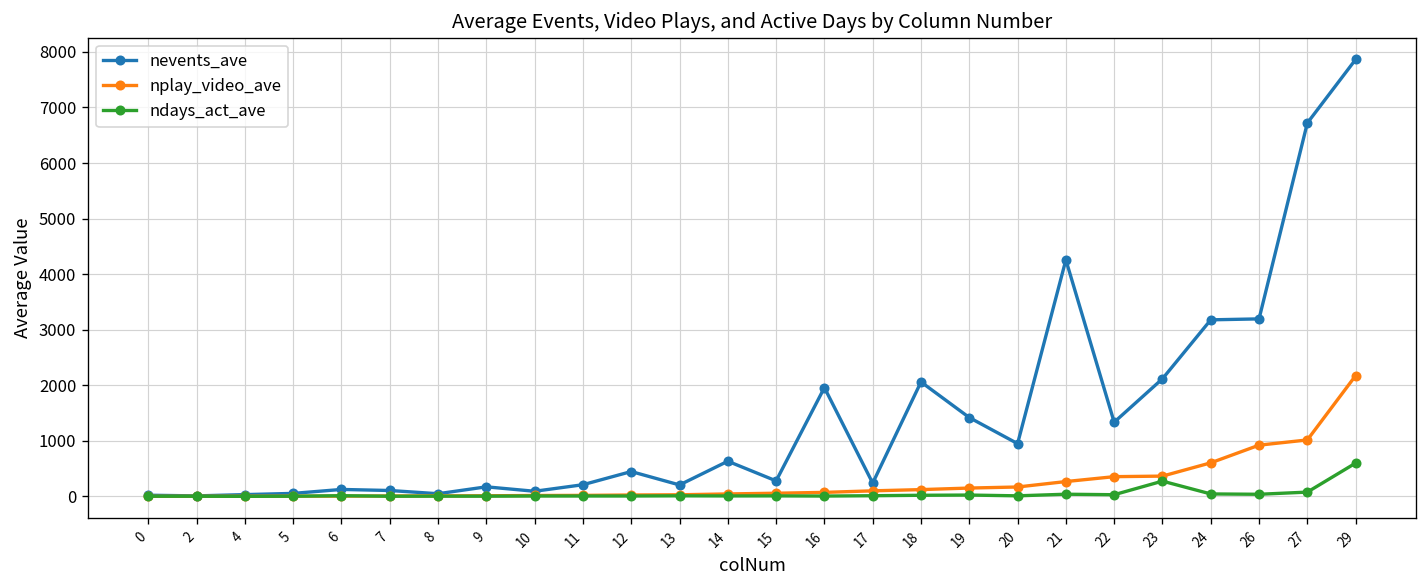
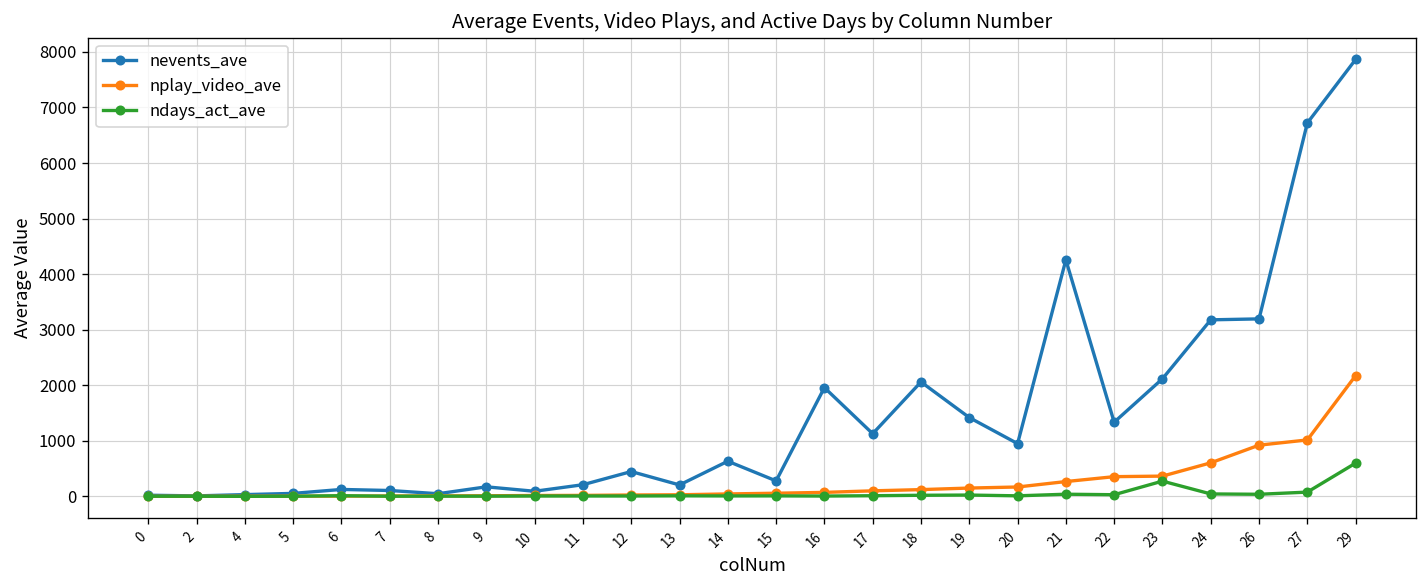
nevents_ave, 17: 200 -> 1100
